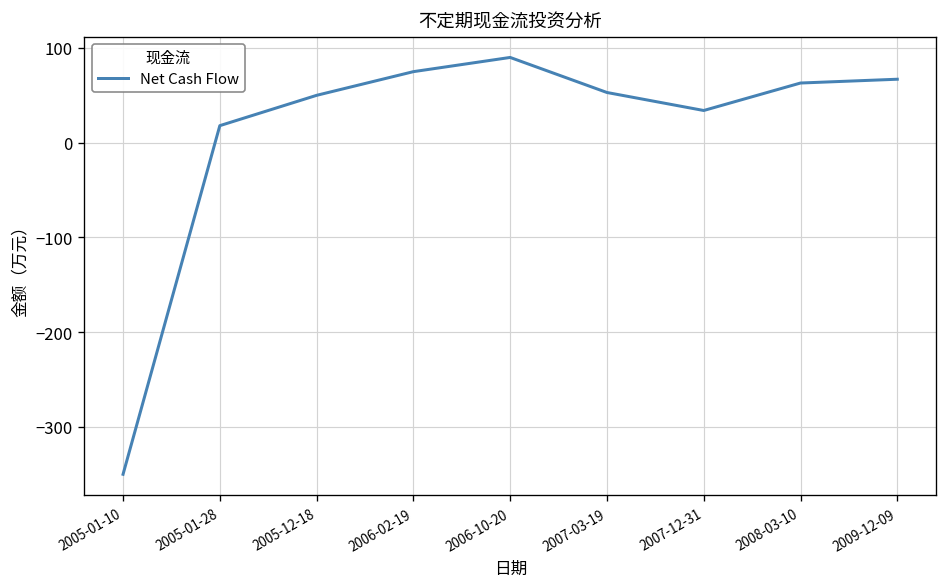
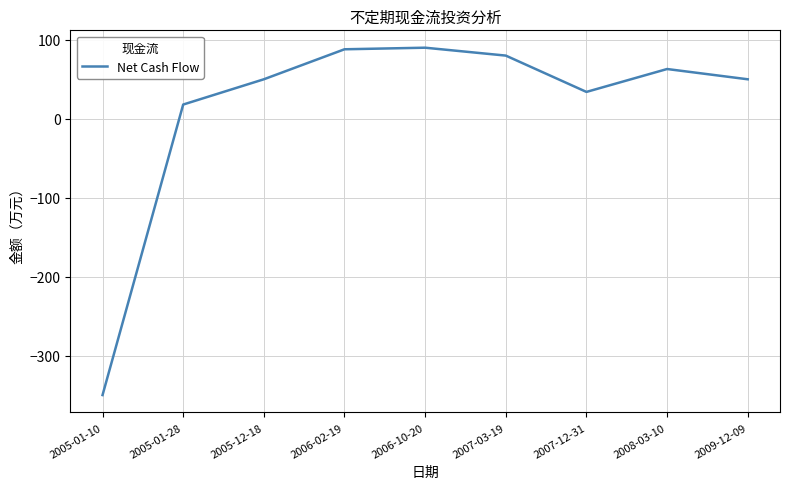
2006-02-19: 80 -> 90
2007-03-19: 50 -> 80
2009-12-09: 70 -> 50
